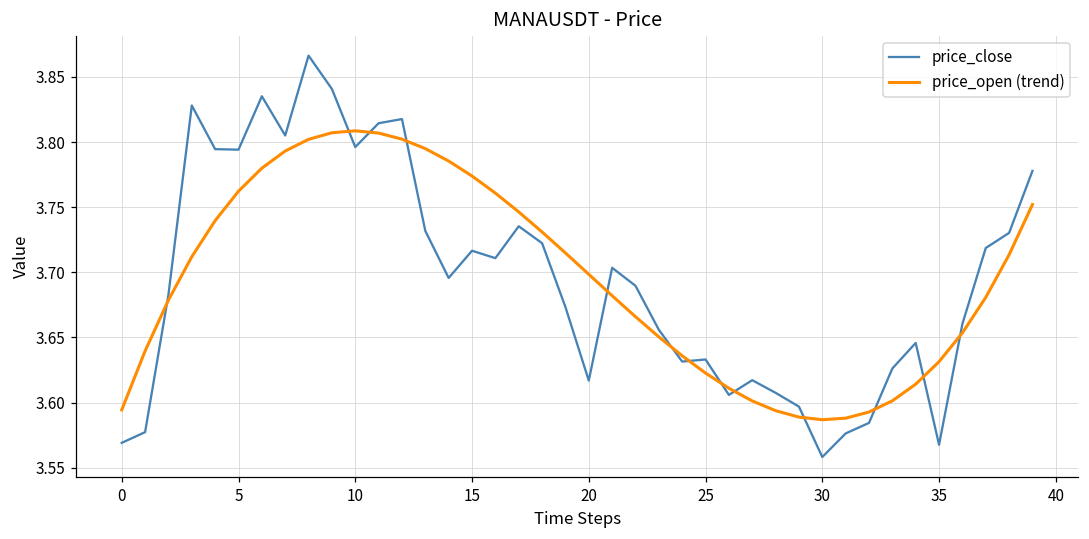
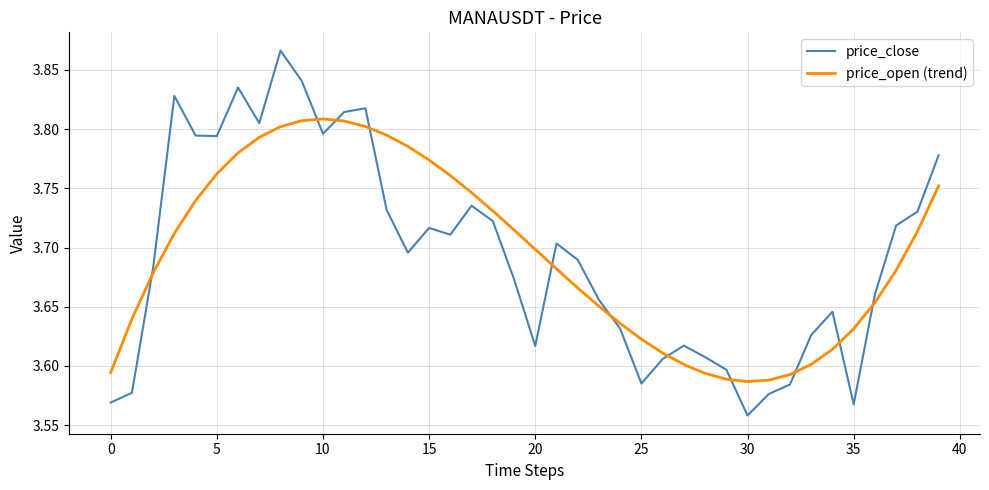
price_close, 25: 3.633 -> 3.585
